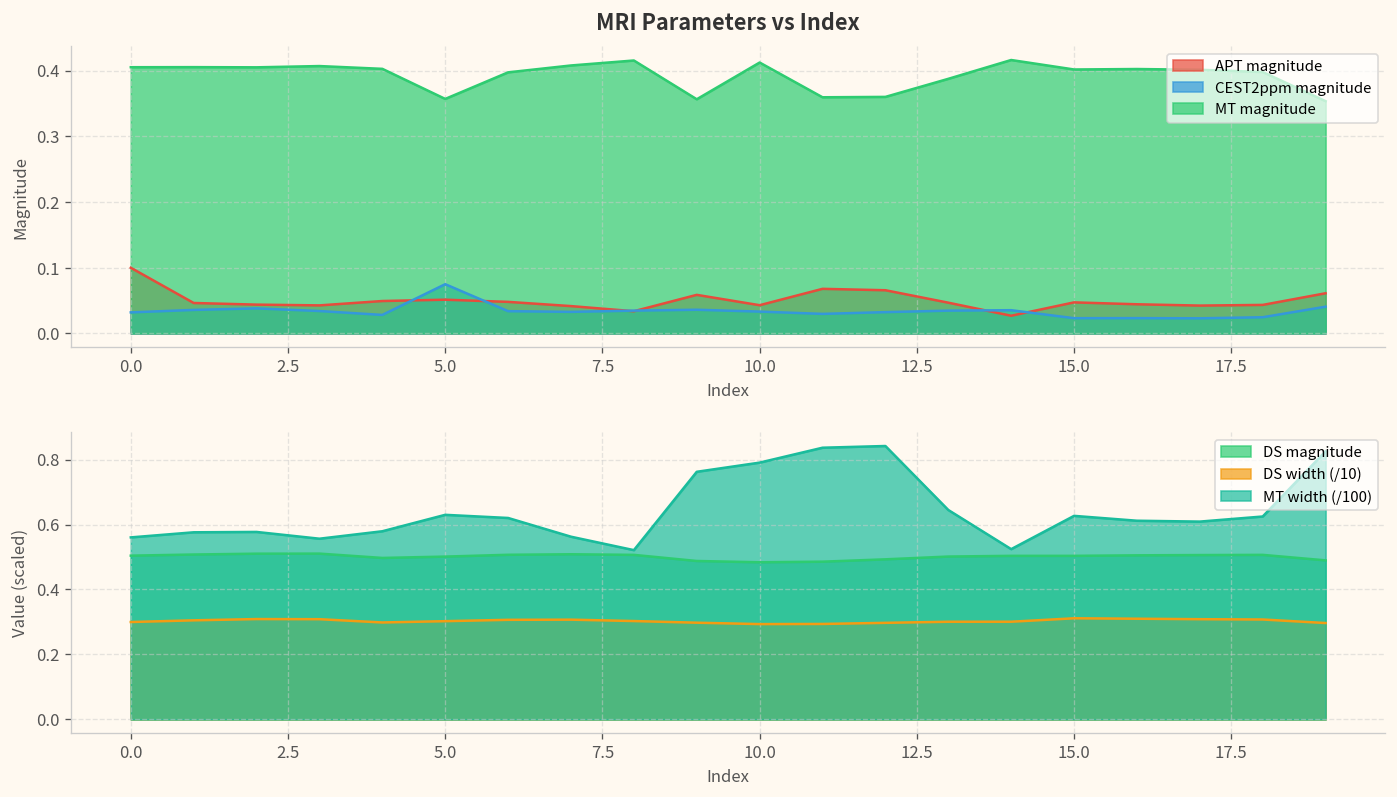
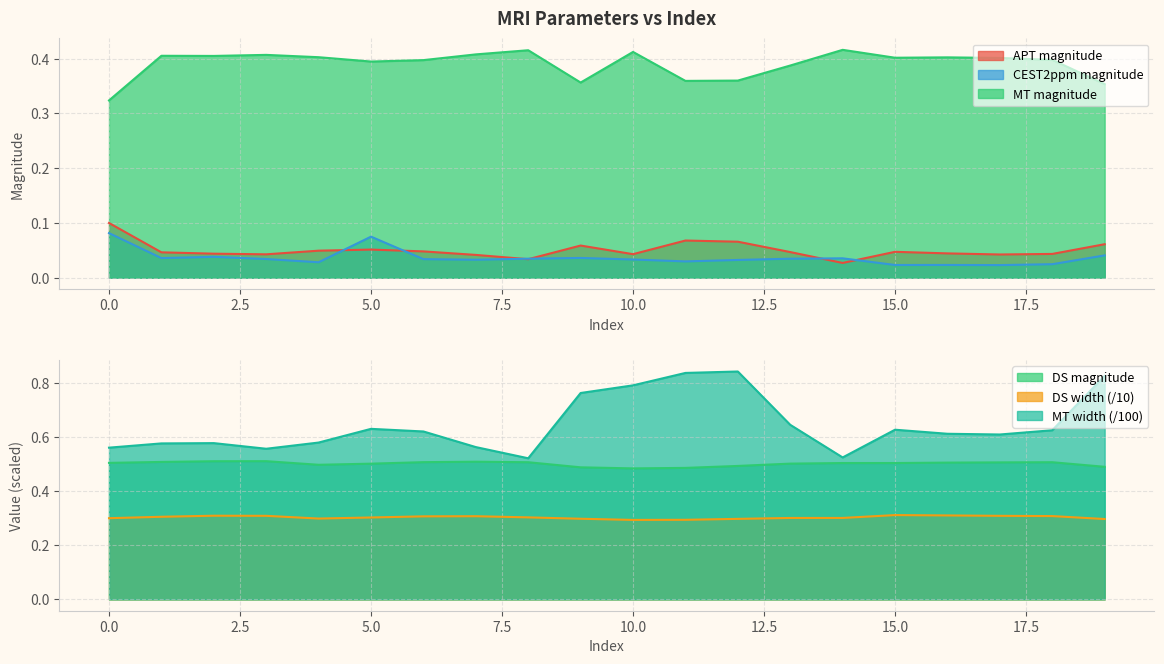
MRI Parameters vs Index, CEST2ppm magnitude, 0.0: 0.03 -> 0.08
MRI Parameters vs Index, MT magnitude, 0.0: 0.41 -> 0.32
MRI Parameters vs Index, MT magnitude, 5.0: 0.36 -> 0.39
